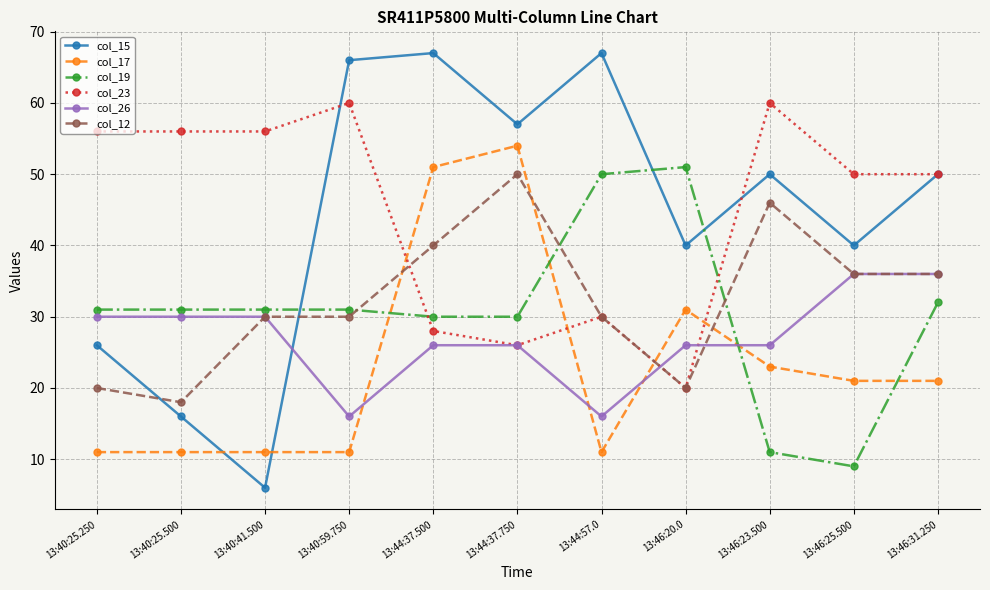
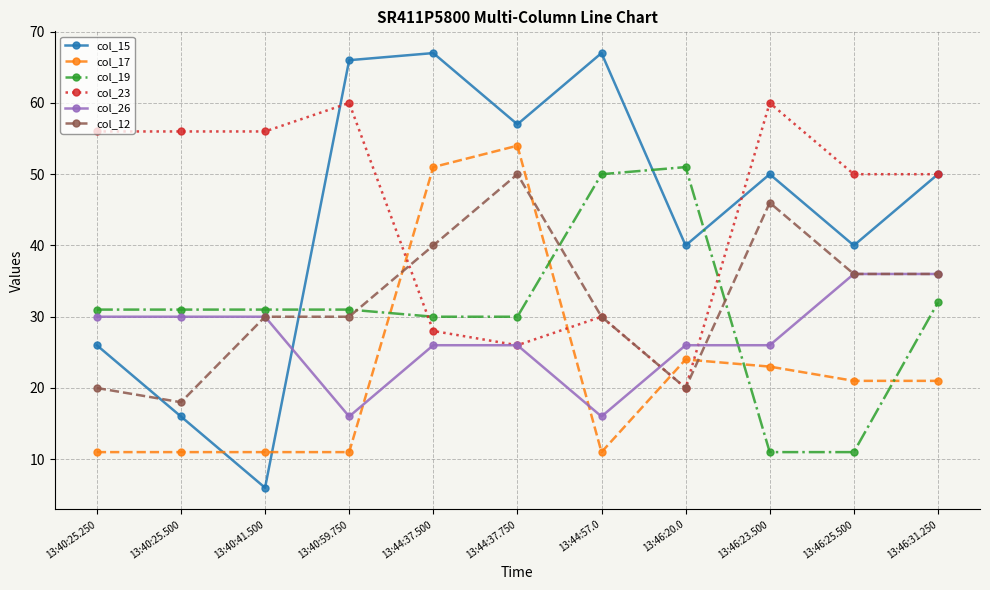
col_17, 13:46:20.0: 31 -> 24
col_19, 13:46:25.500: 9 -> 11
